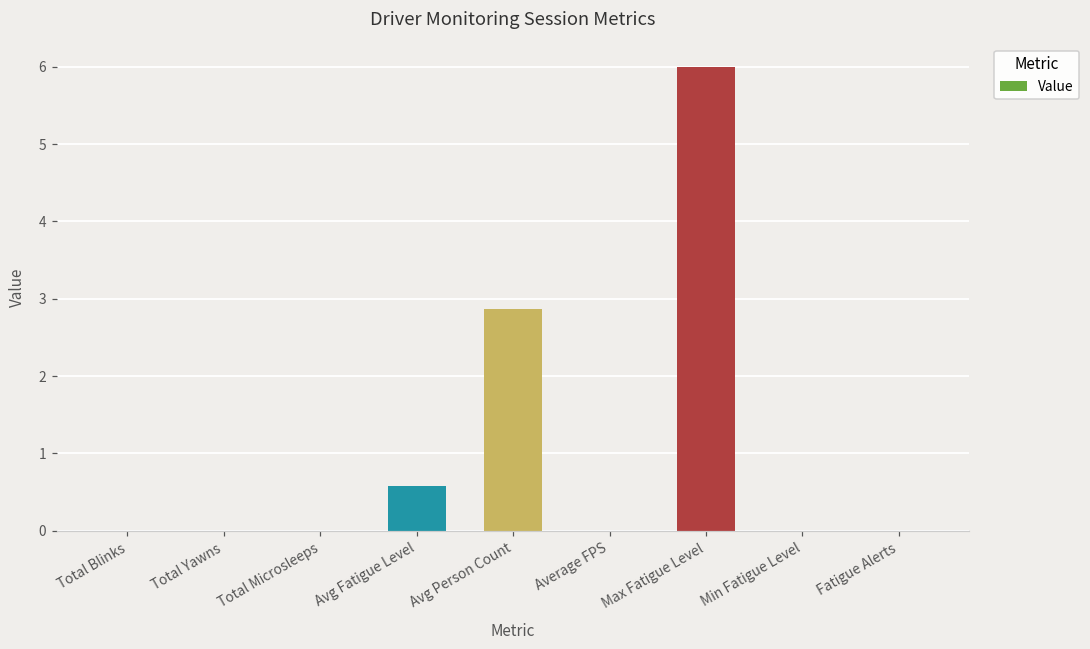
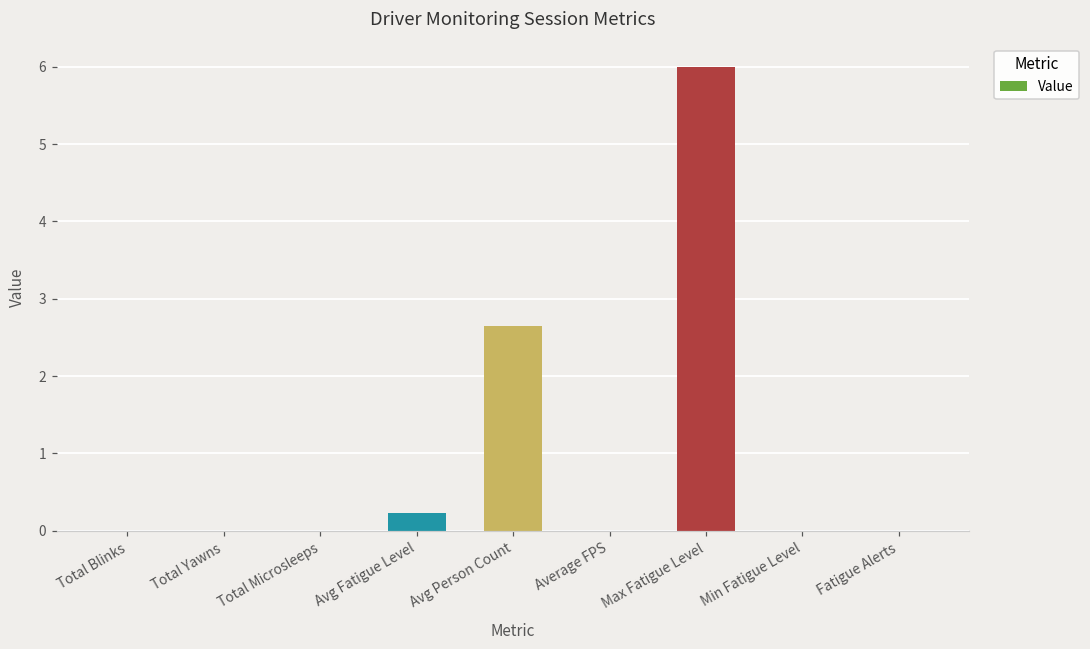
Avg Fatigue Level: 0.6 -> 0.2
Avg Person Count: 2.9 -> 2.6
